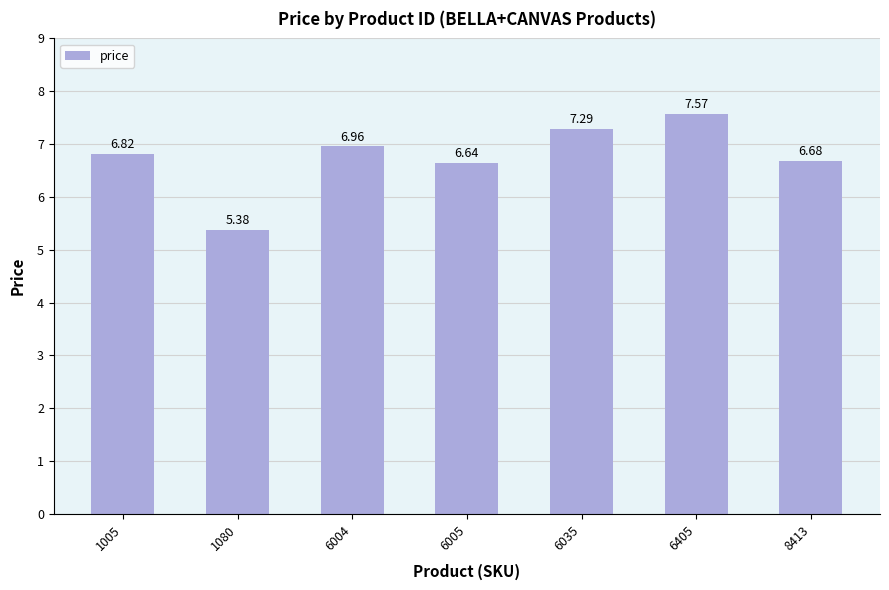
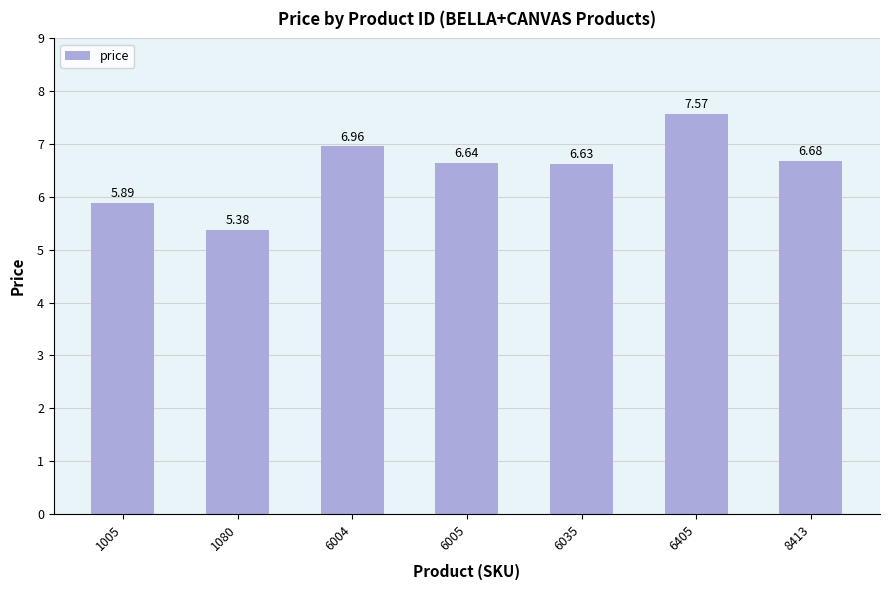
1005: 6.82 -> 5.89
6035: 7.29 -> 6.63
